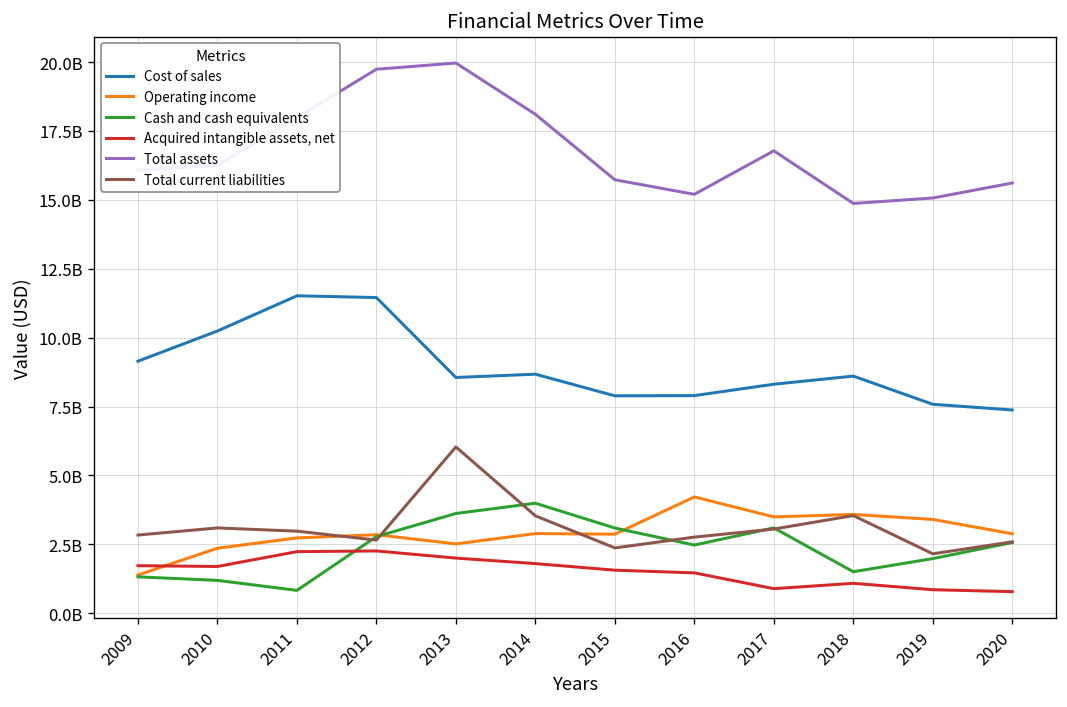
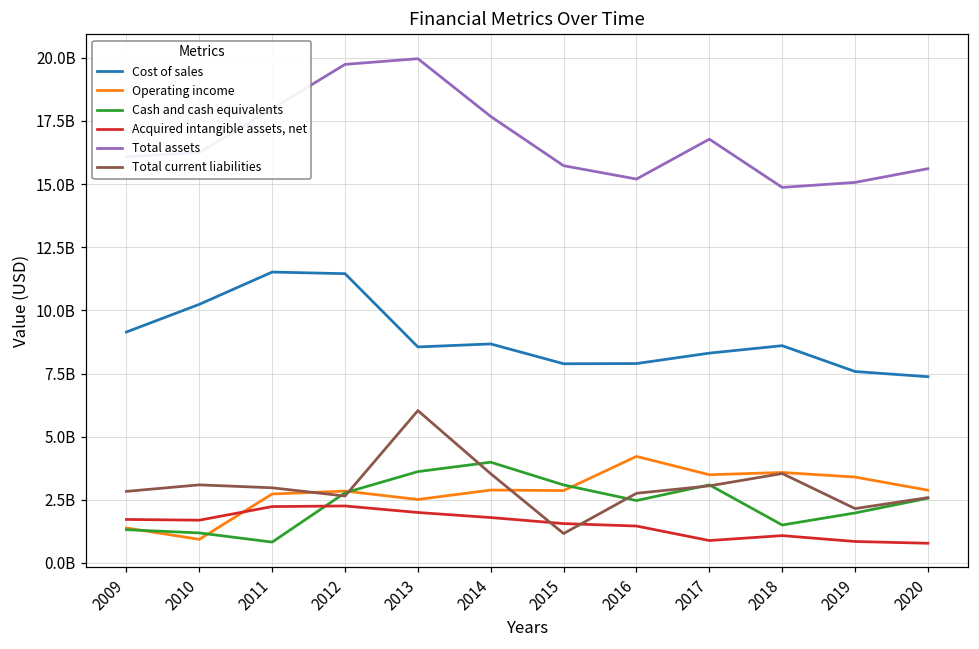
Operating income, 2010: 2400000000 -> 900000000
Total assets, 2014: 18100000000 -> 17700000000
Total current liabilities, 2015: 2400000000 -> 1200000000
